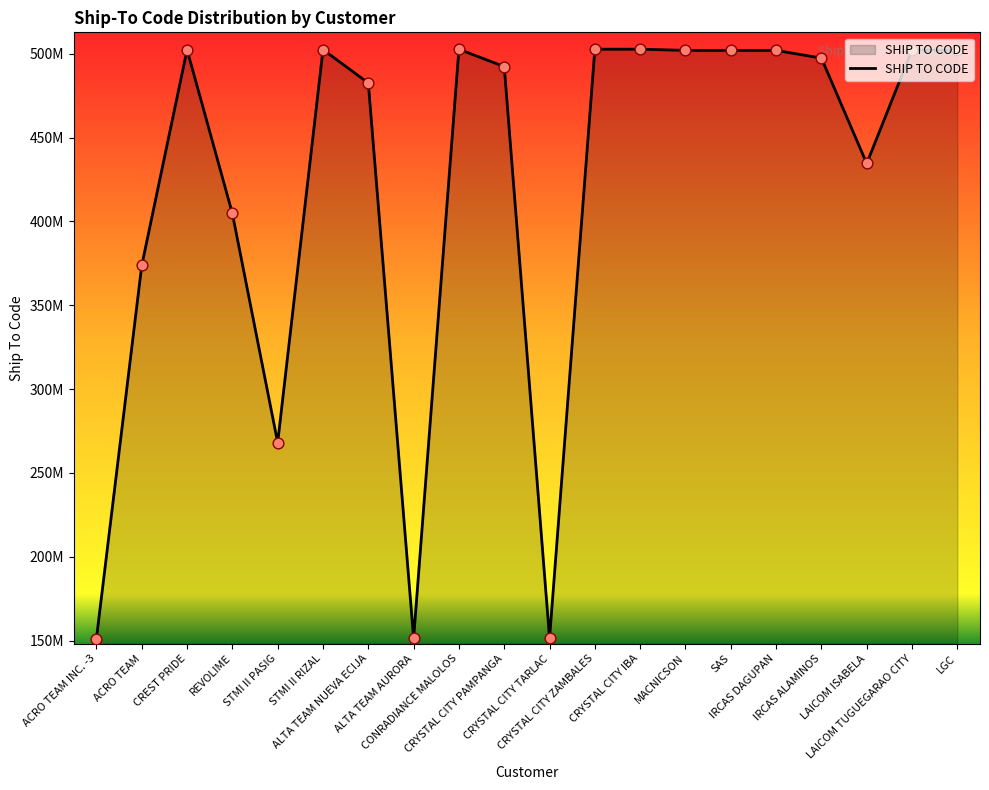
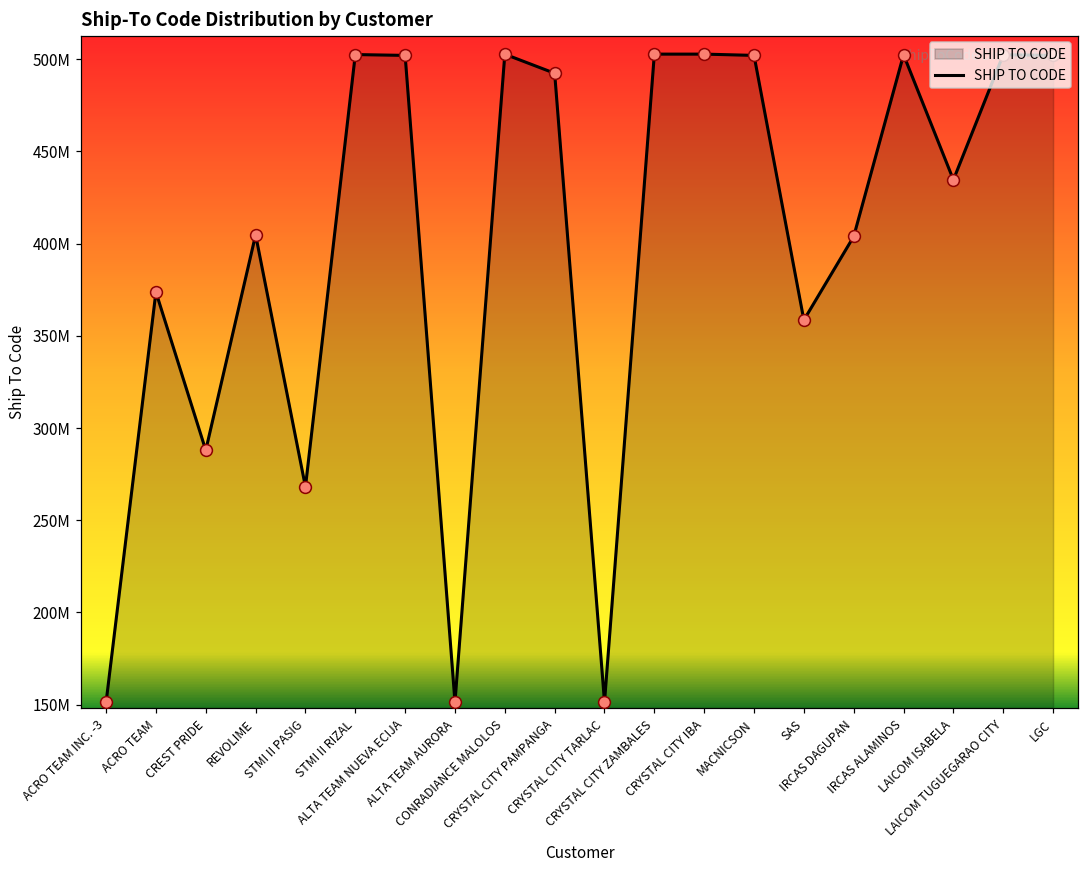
CREST PRIDE: 502000000 -> 288000000
ALTA TEAM NUEVA ECIJA: 483000000 -> 502000000
SAS: 502000000 -> 359000000
IRCAS DAGUPAN: 502000000 -> 404000000
IRCAS ALAMINOS: 497000000 -> 502000000
